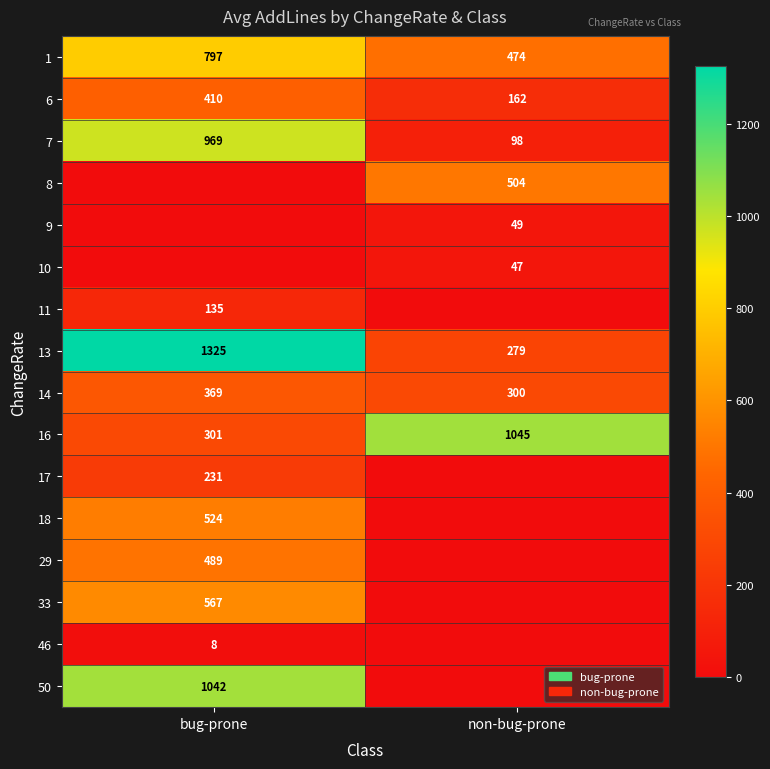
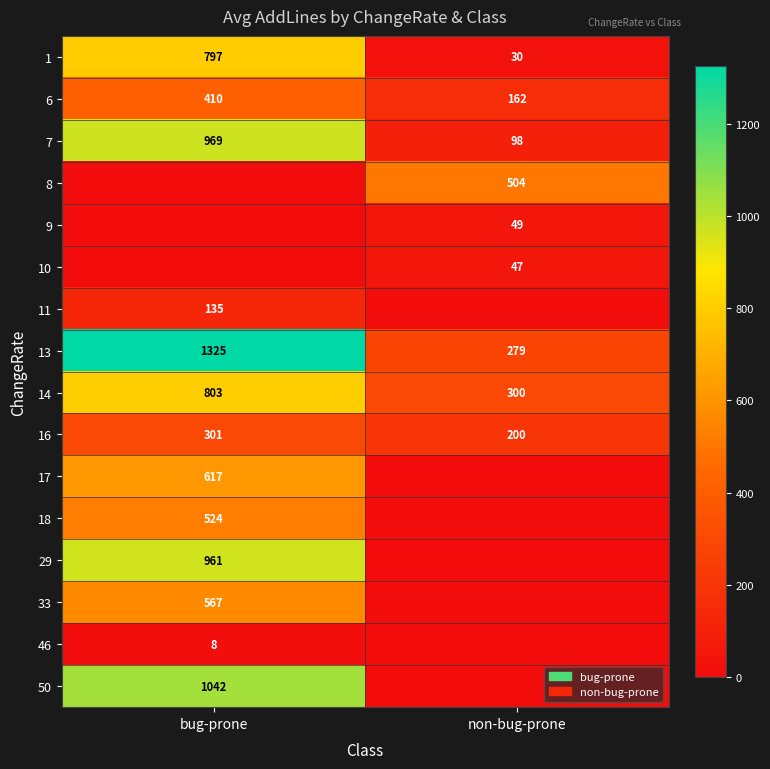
1, non-bug-prone: 474 -> 30
14, bug-prone: 369 -> 803
16, non-bug-prone: 1045 -> 200
17, bug-prone: 231 -> 617
29, bug-prone: 489 -> 961
